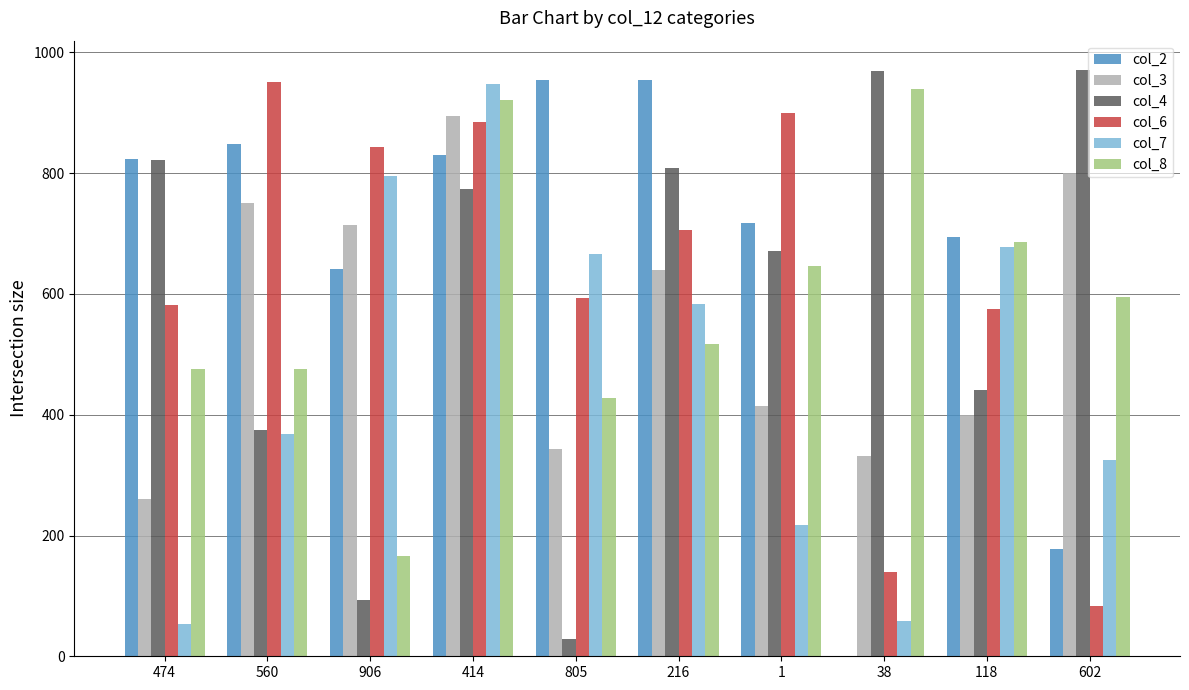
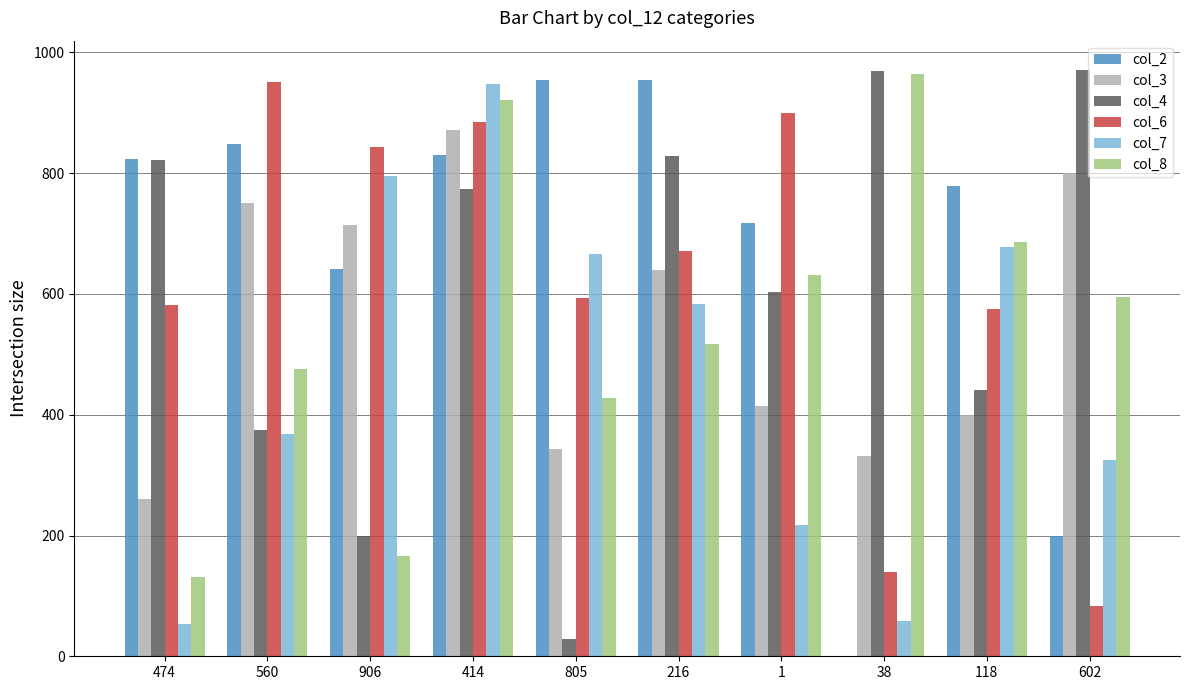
col_8, 474: 480 -> 130
col_4, 906: 90 -> 200
col_3, 414: 900 -> 870
col_4, 216: 810 -> 830
col_6, 216: 710 -> 670
col_4, 1: 670 -> 600
col_8, 1: 650 -> 630
col_8, 38: 940 -> 970
col_2, 118: 700 -> 780
col_2, 602: 180 -> 200
